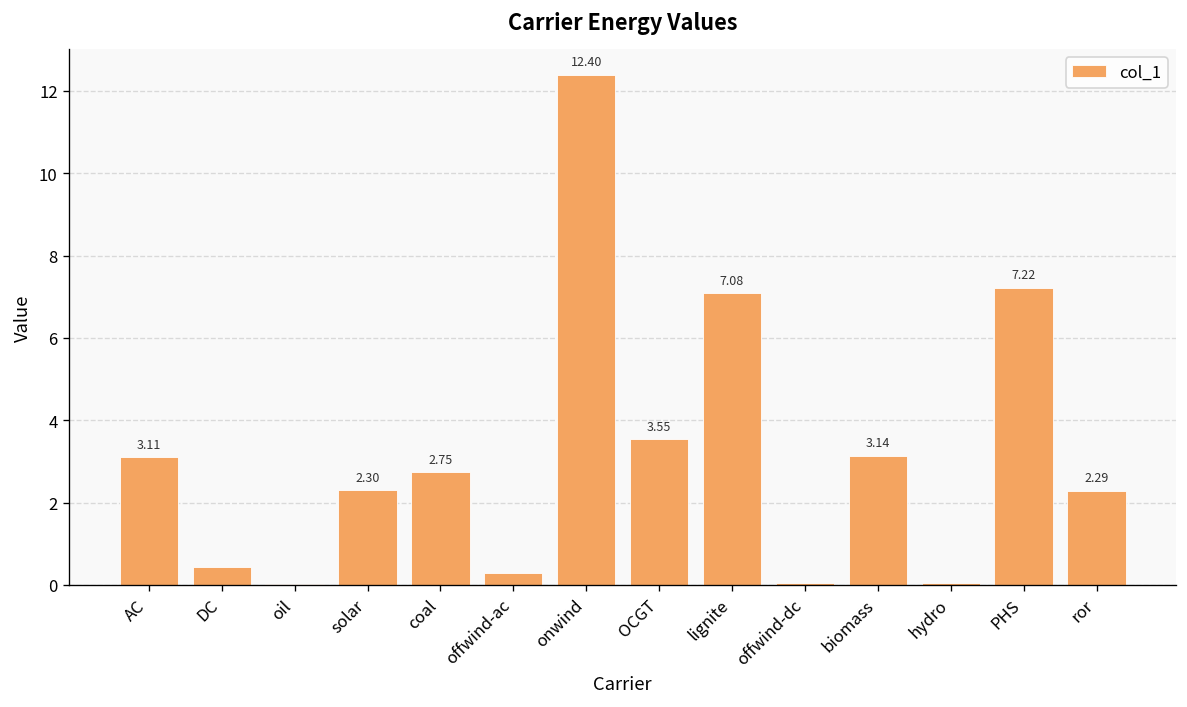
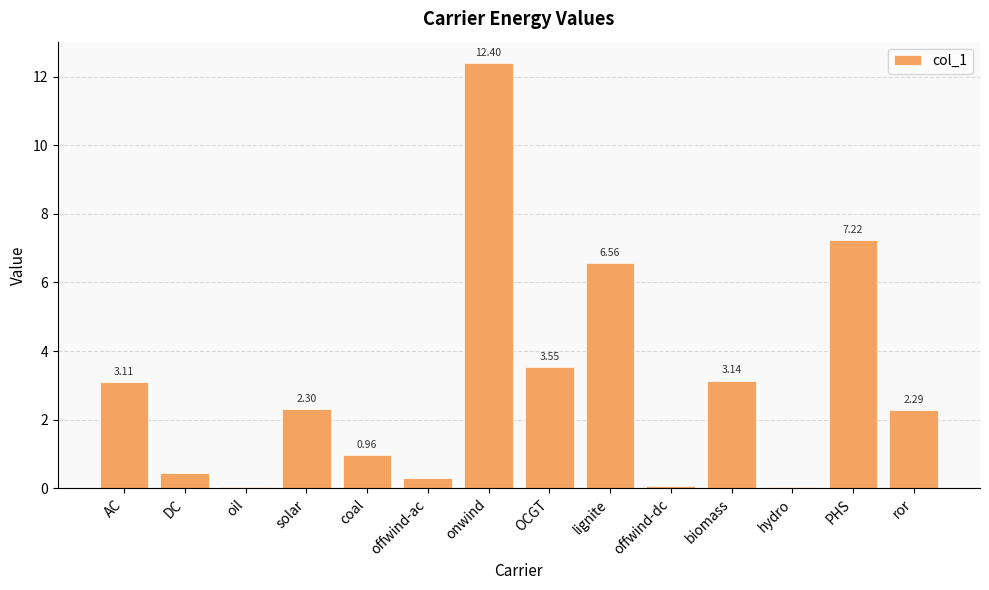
coal: 2.75 -> 0.96
lignite: 7.08 -> 6.56
